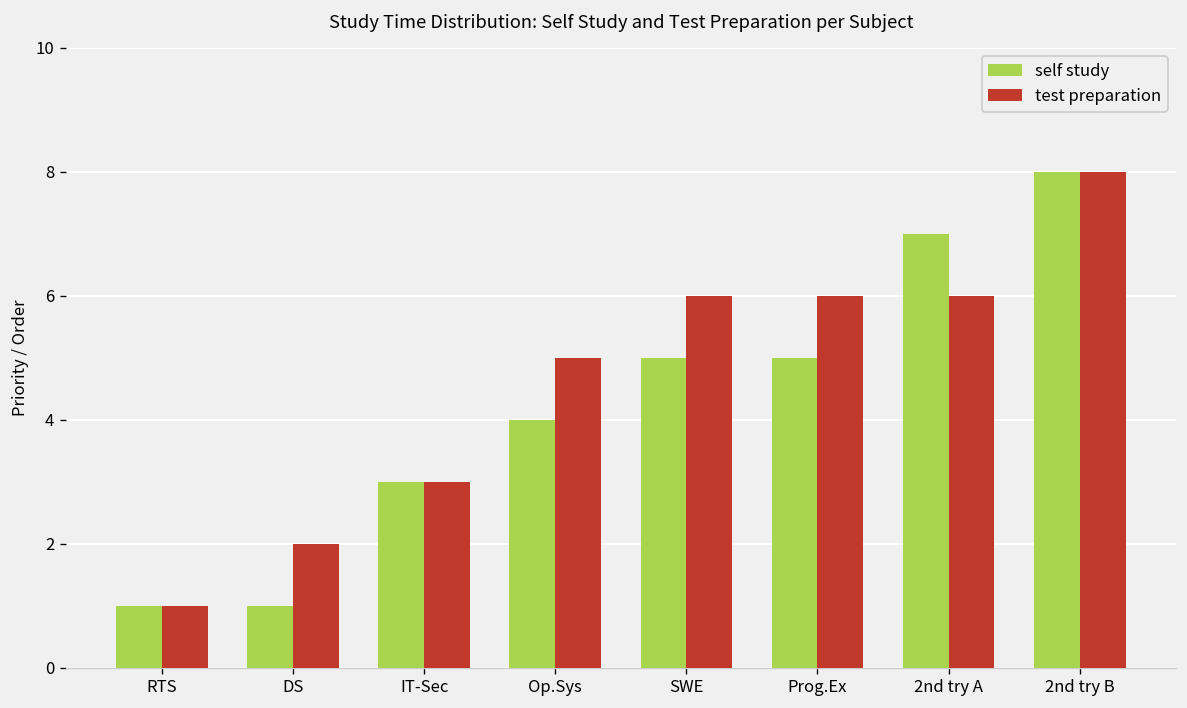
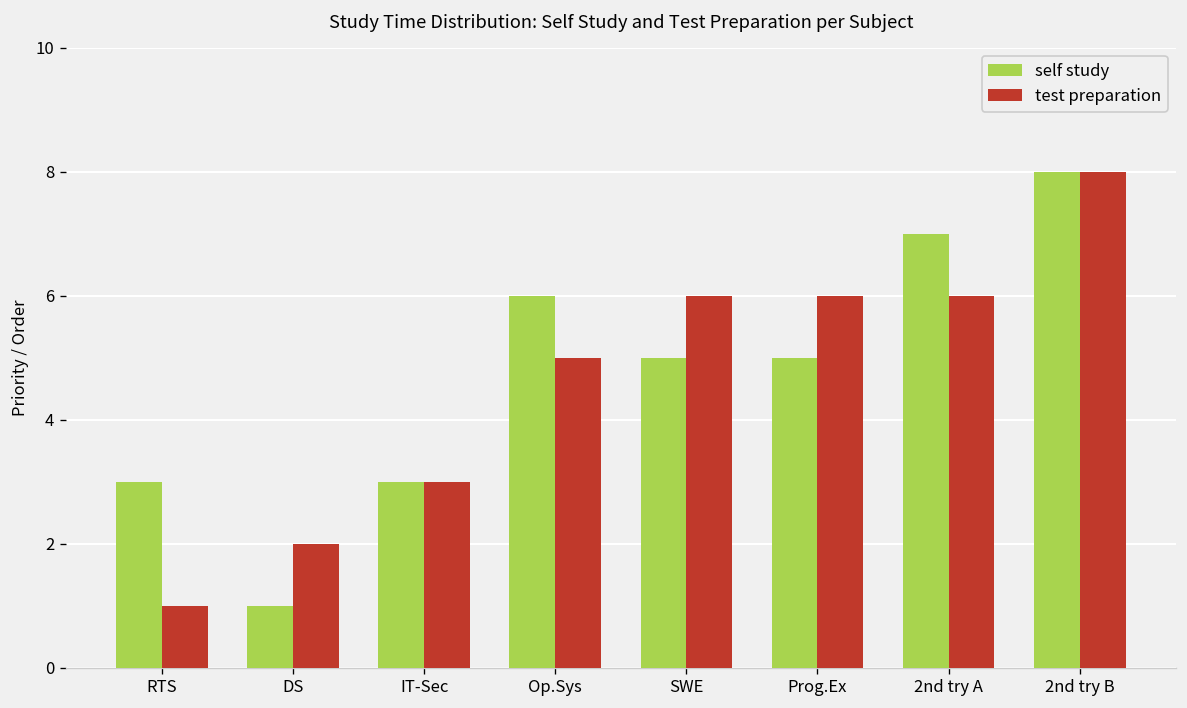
self study, RTS: 1 -> 3
self study, Op.Sys: 4 -> 6
